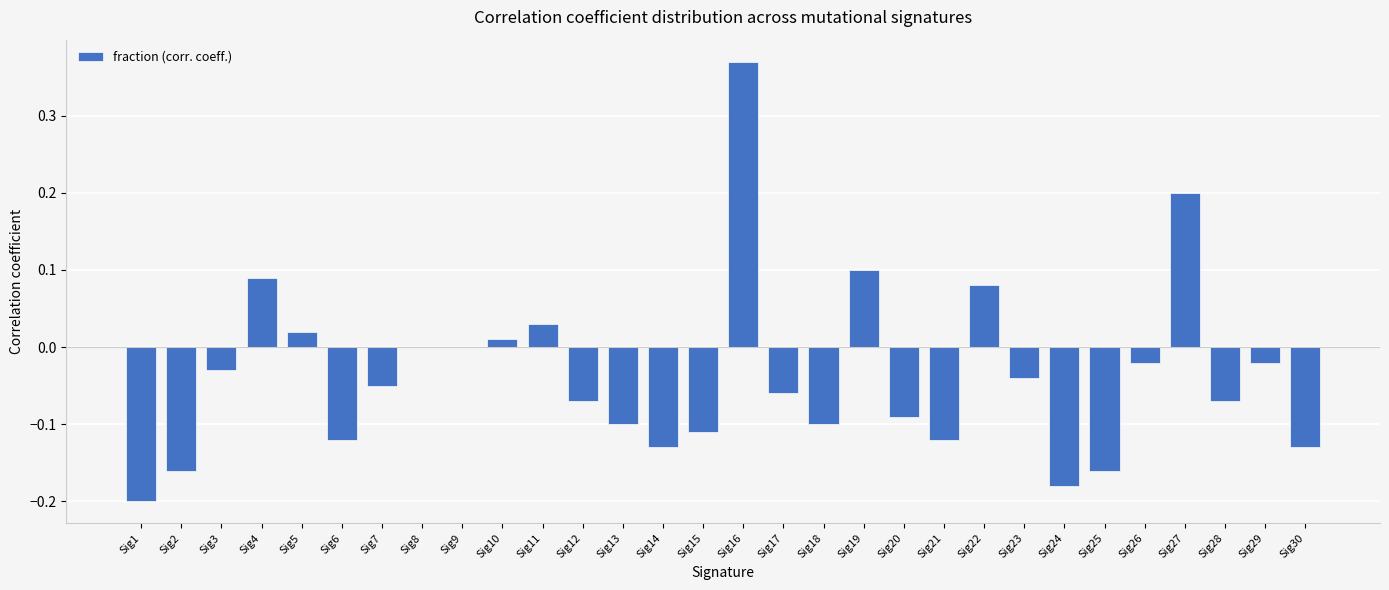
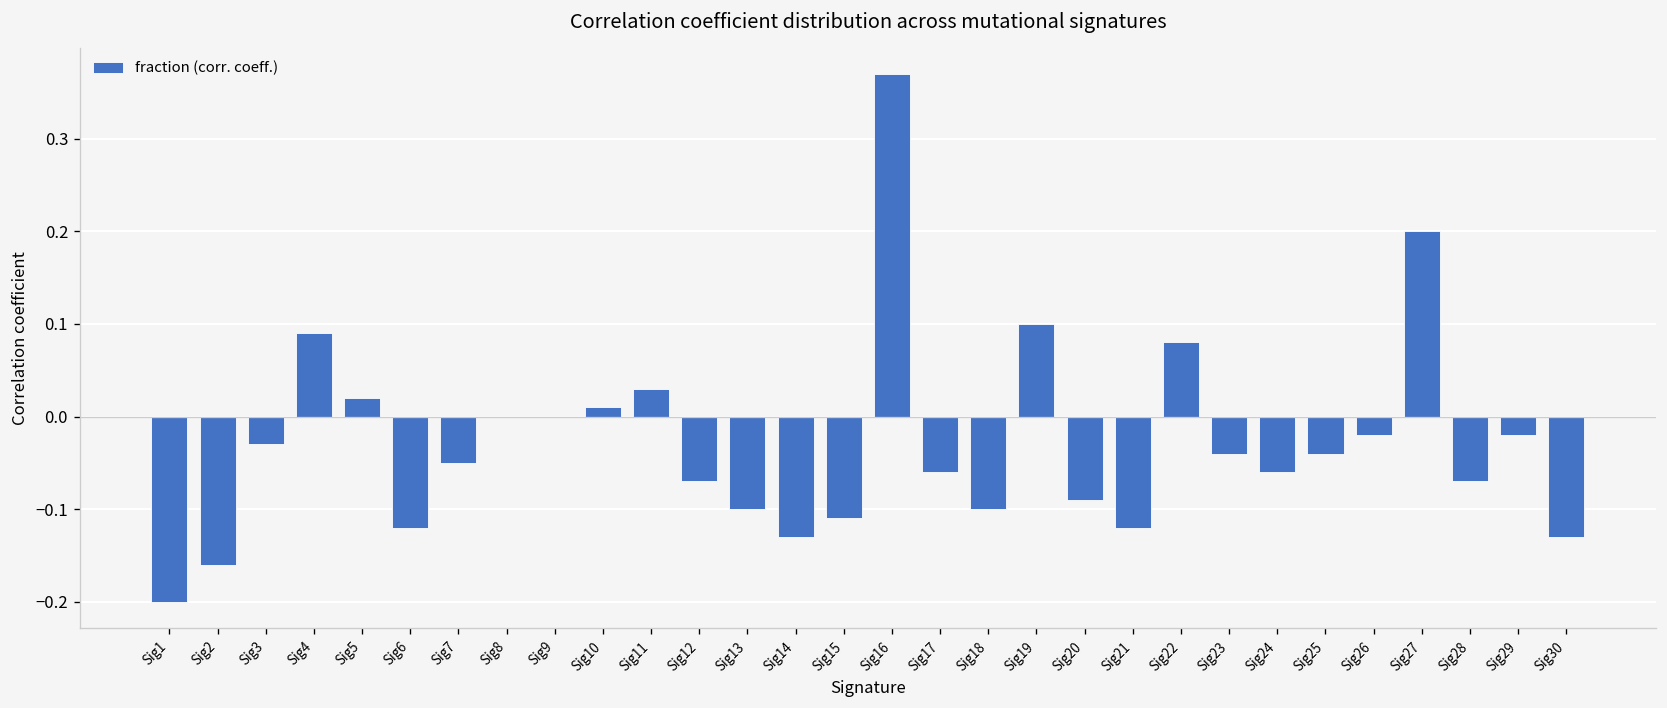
Sig24: -0.18 -> -0.06
Sig25: -0.16 -> -0.04
